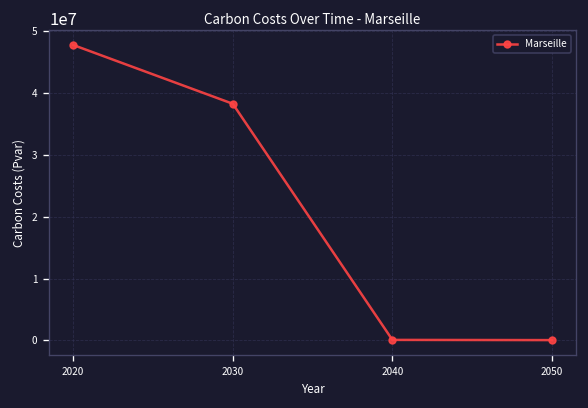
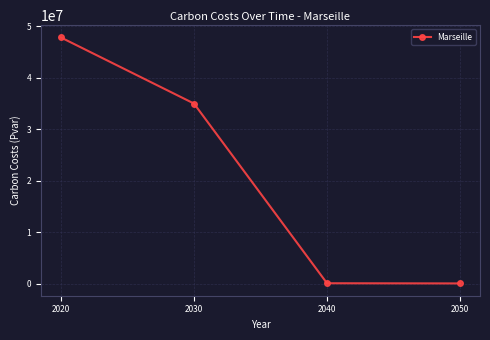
2030: 38000000 -> 35000000
